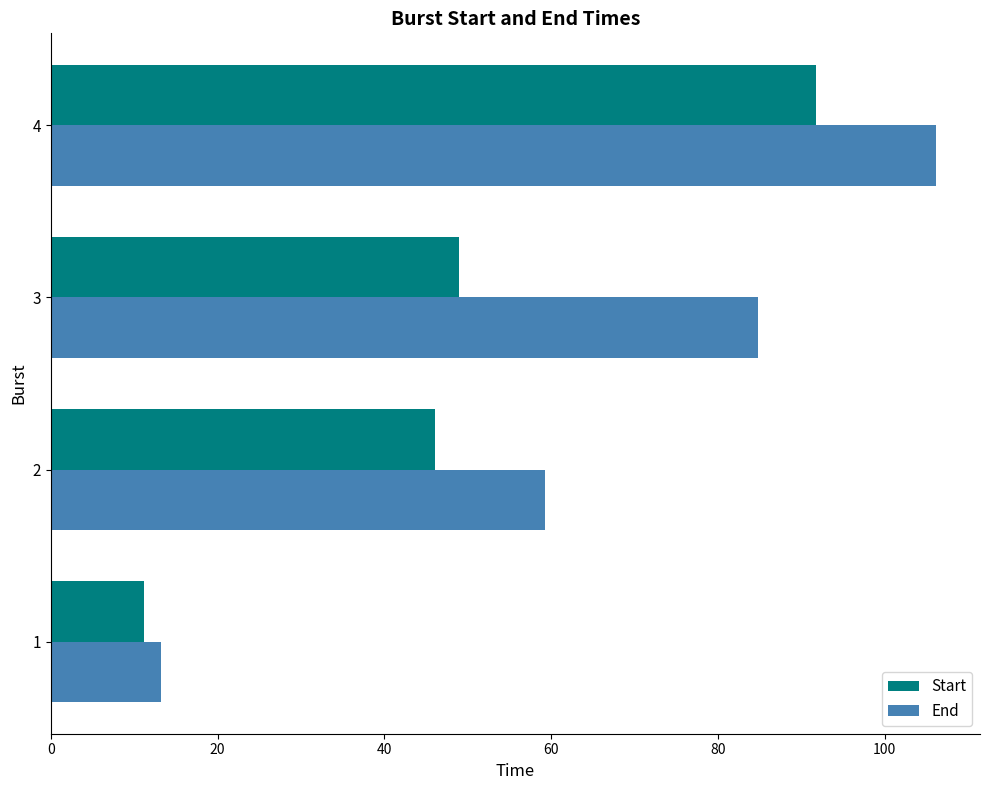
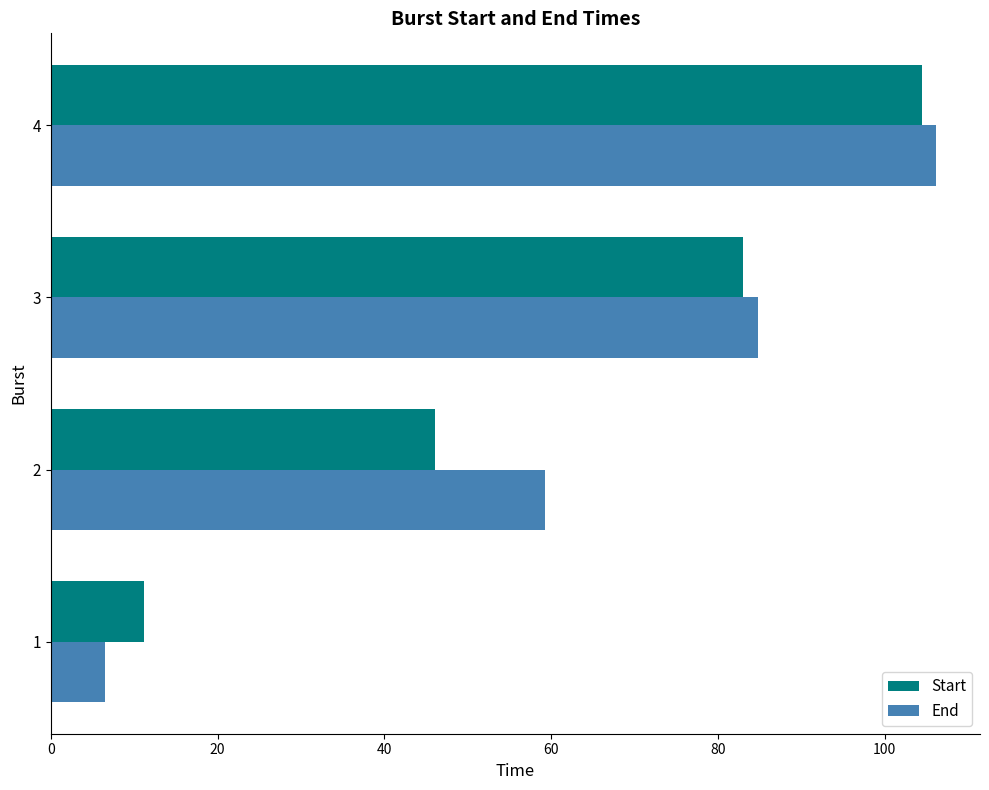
Start, 4: 92 -> 105
Start, 3: 49 -> 83
End, 1: 13 -> 7
